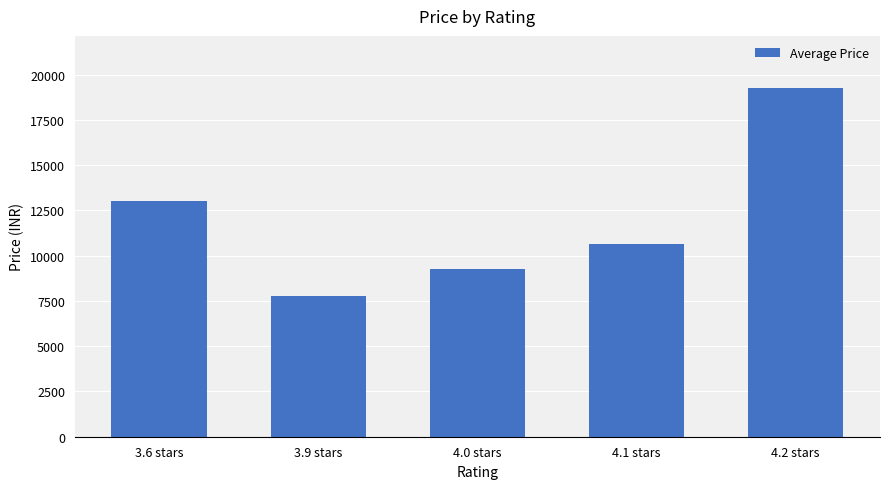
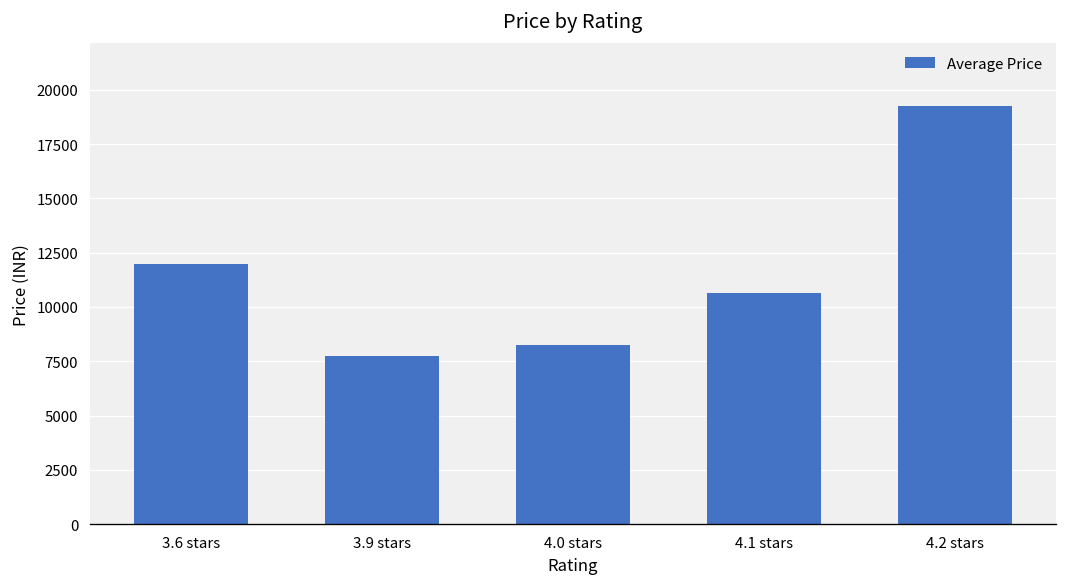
3.6 stars: 13000 -> 12000
4.0 stars: 9200 -> 8200
